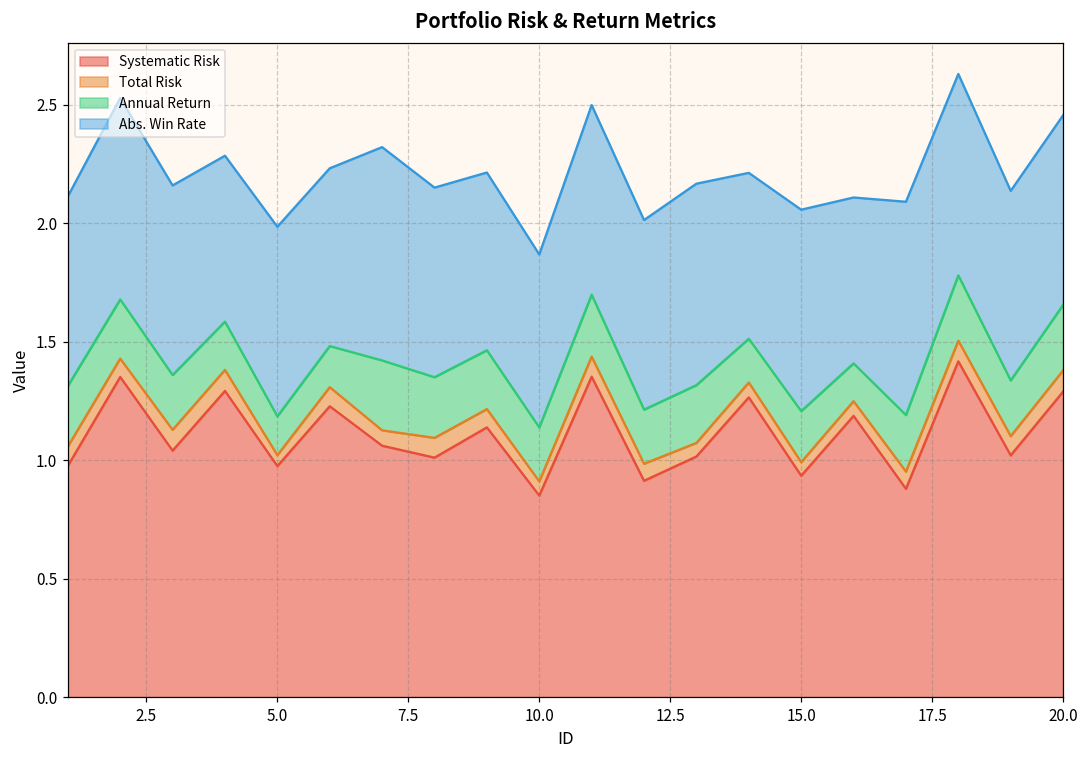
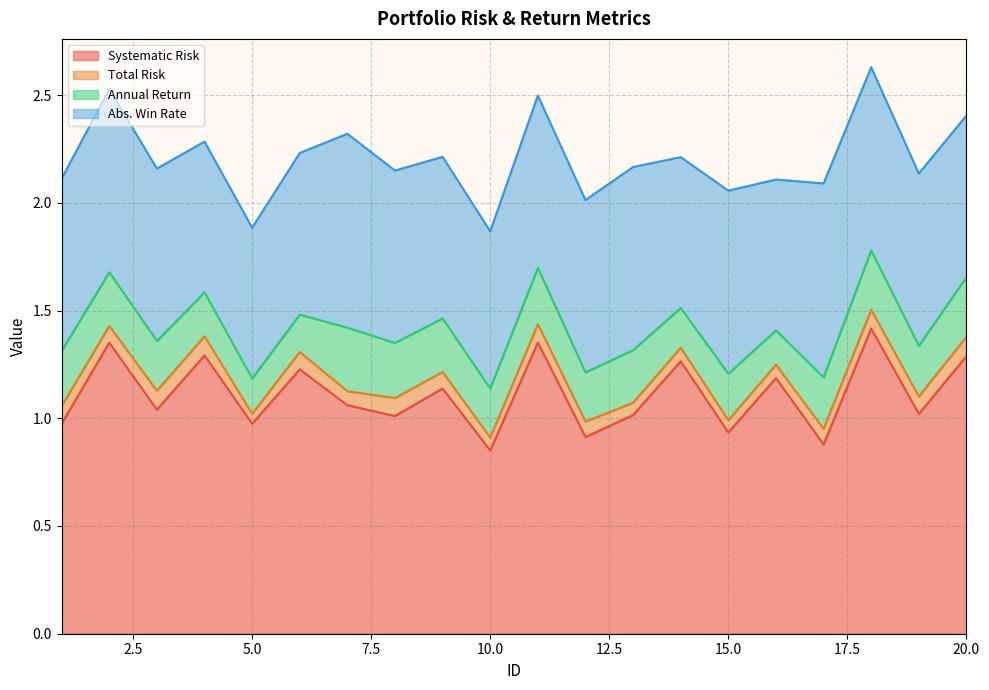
Abs. Win Rate, 5.0: 0.8 -> 0.7
Abs. Win Rate, 20.0: 0.80 -> 0.75
